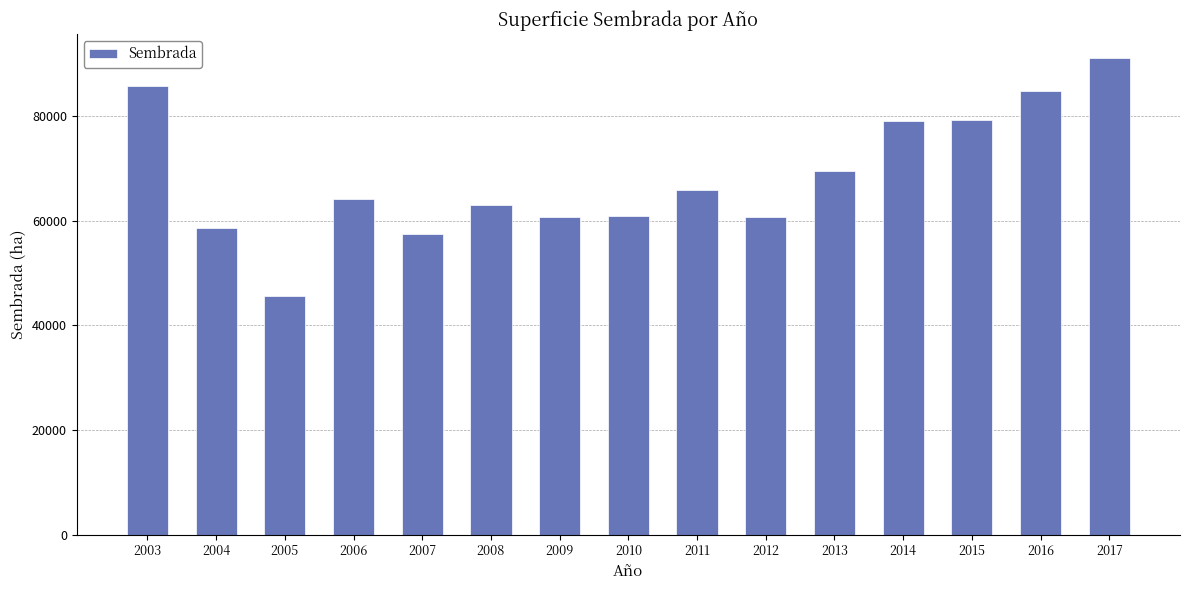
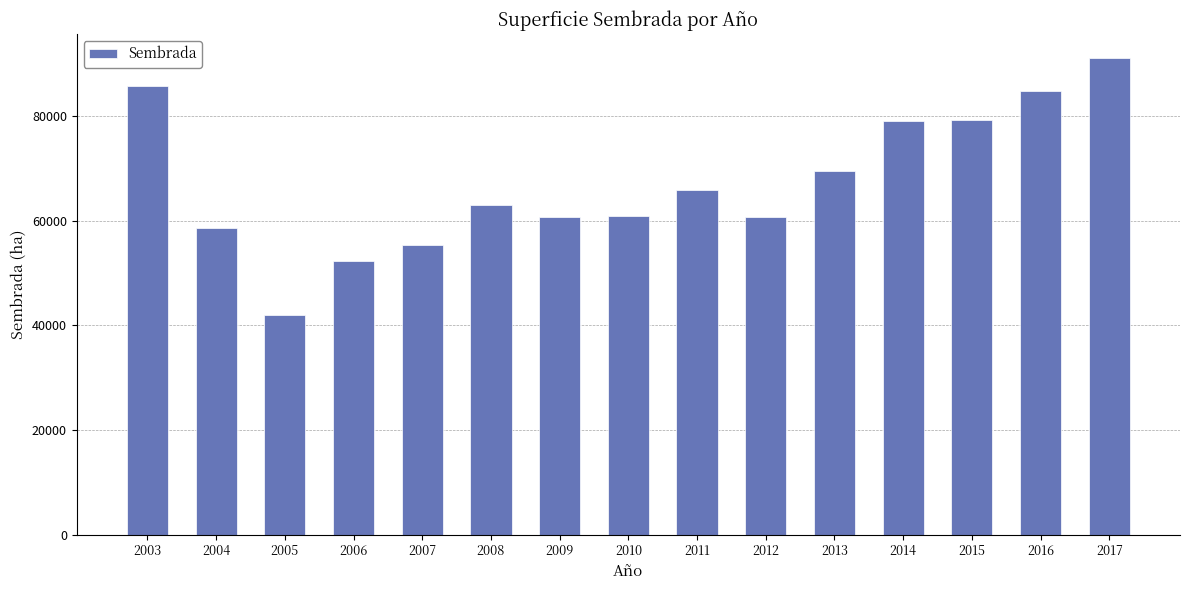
2005: 46000 -> 42000
2006: 64000 -> 52000
2007: 58000 -> 55000
